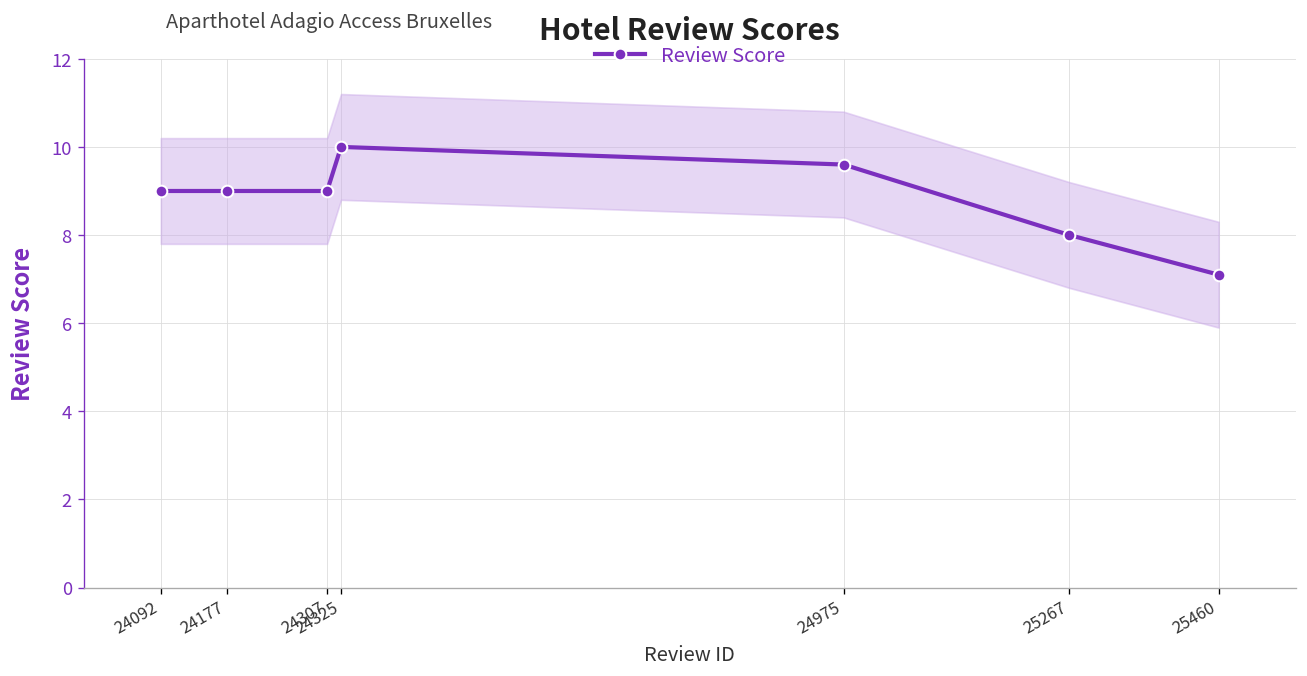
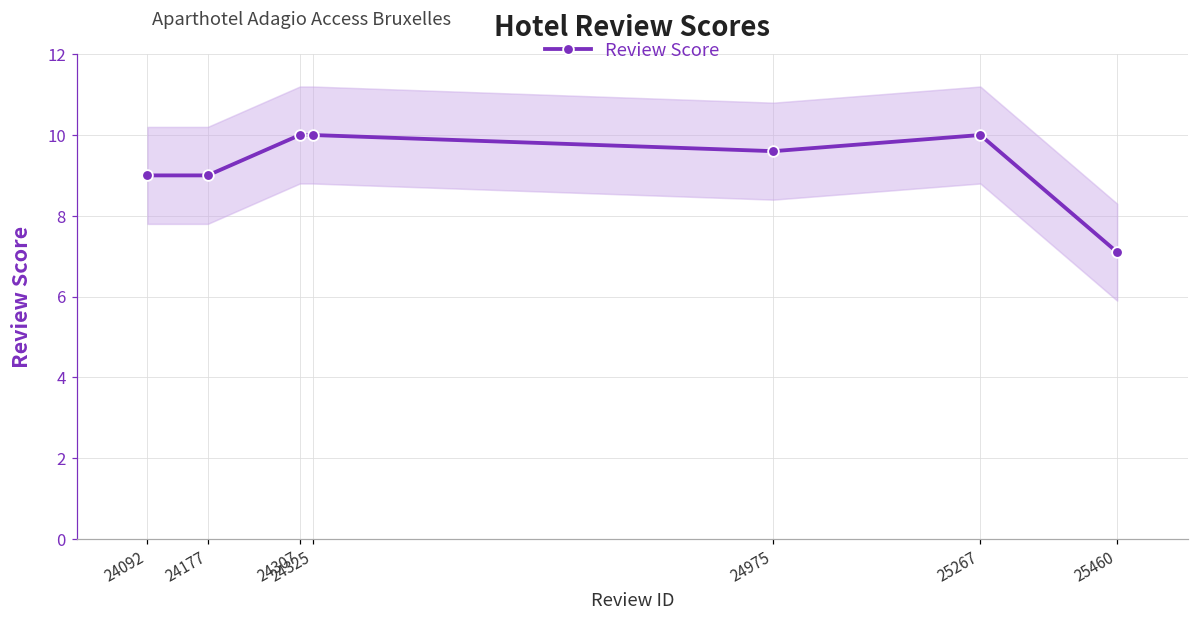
Review Score, 24307: 9 -> 10
Review Score, 25267: 8 -> 10
